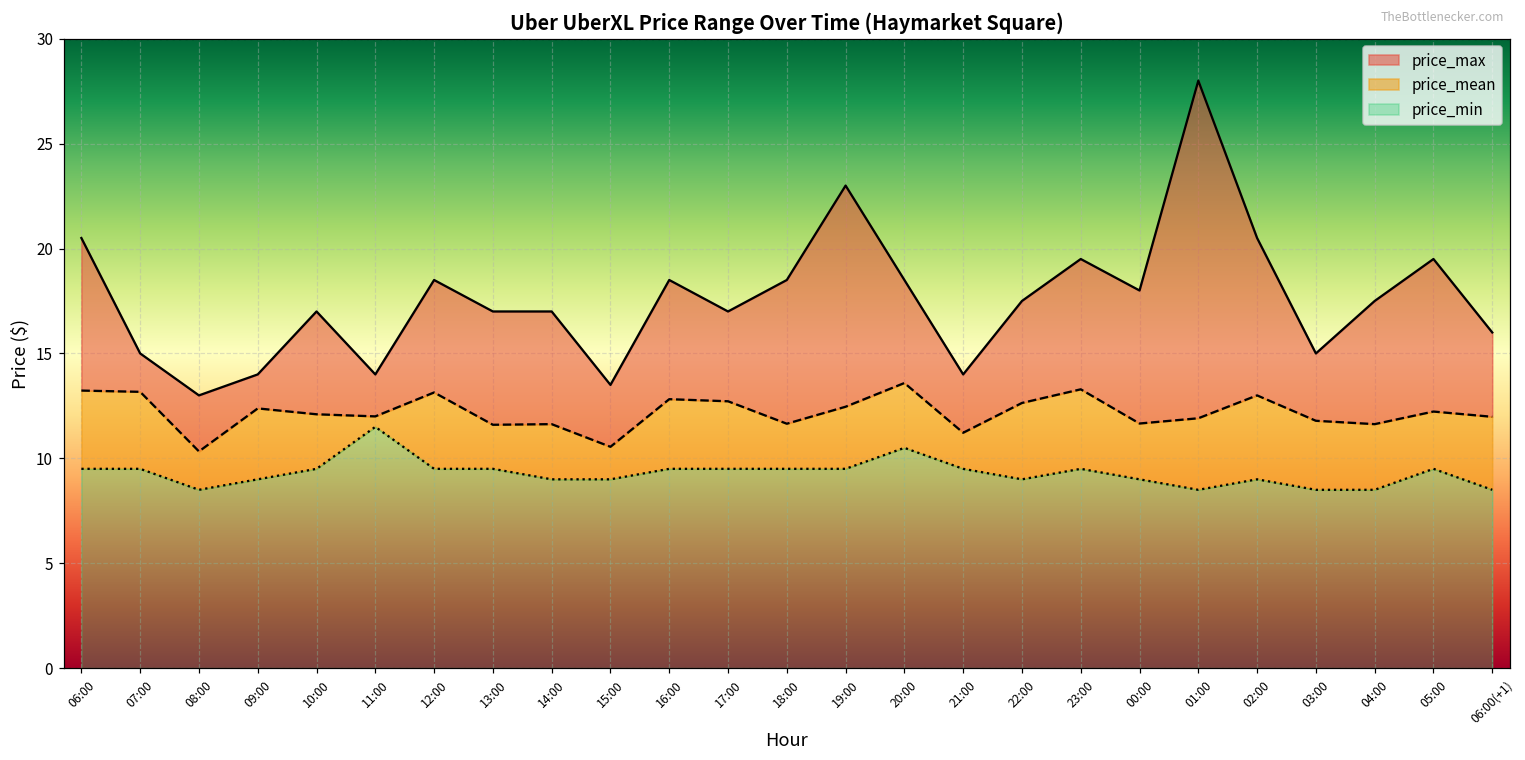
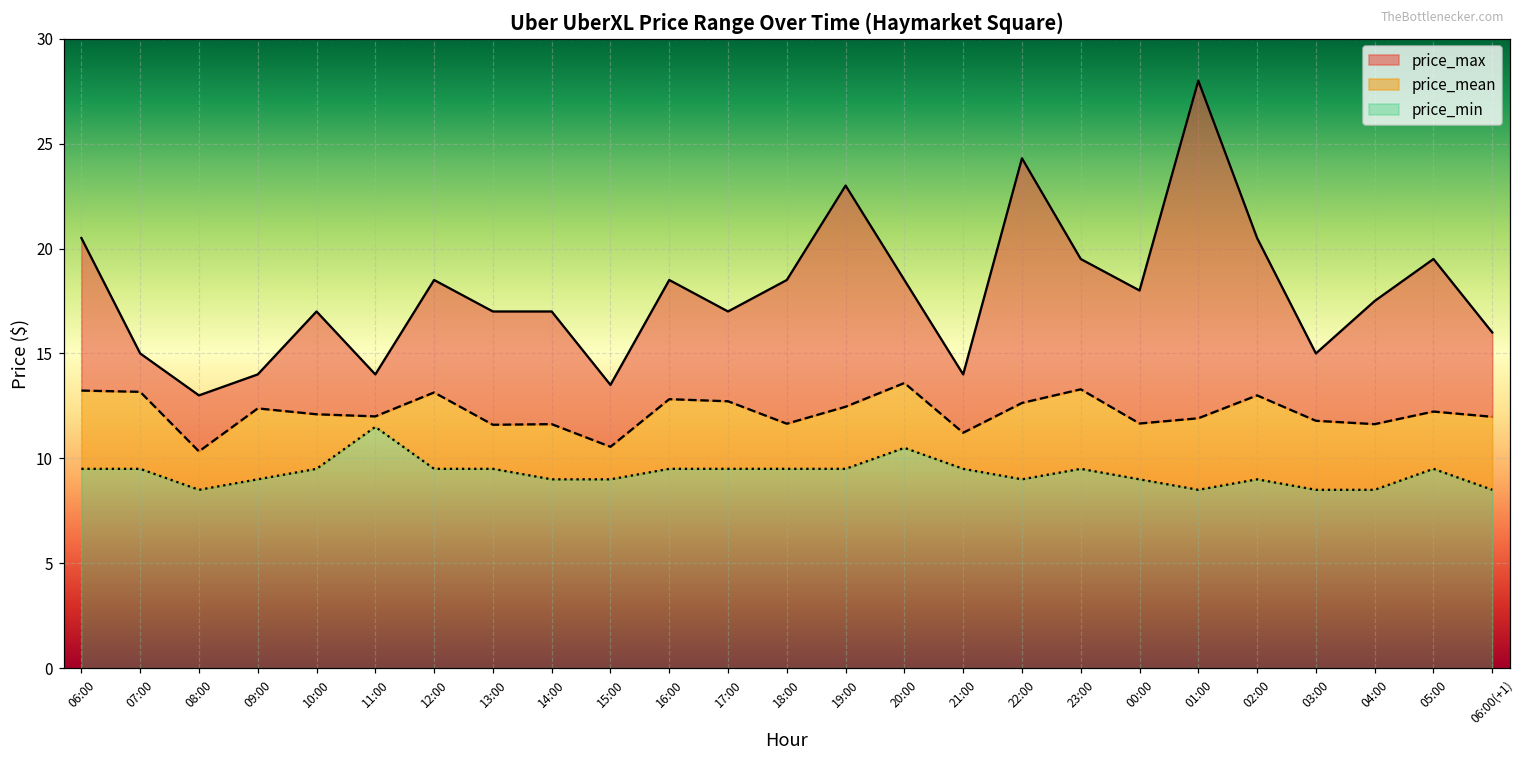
price_max, 22:00: 17.5 -> 24.3
